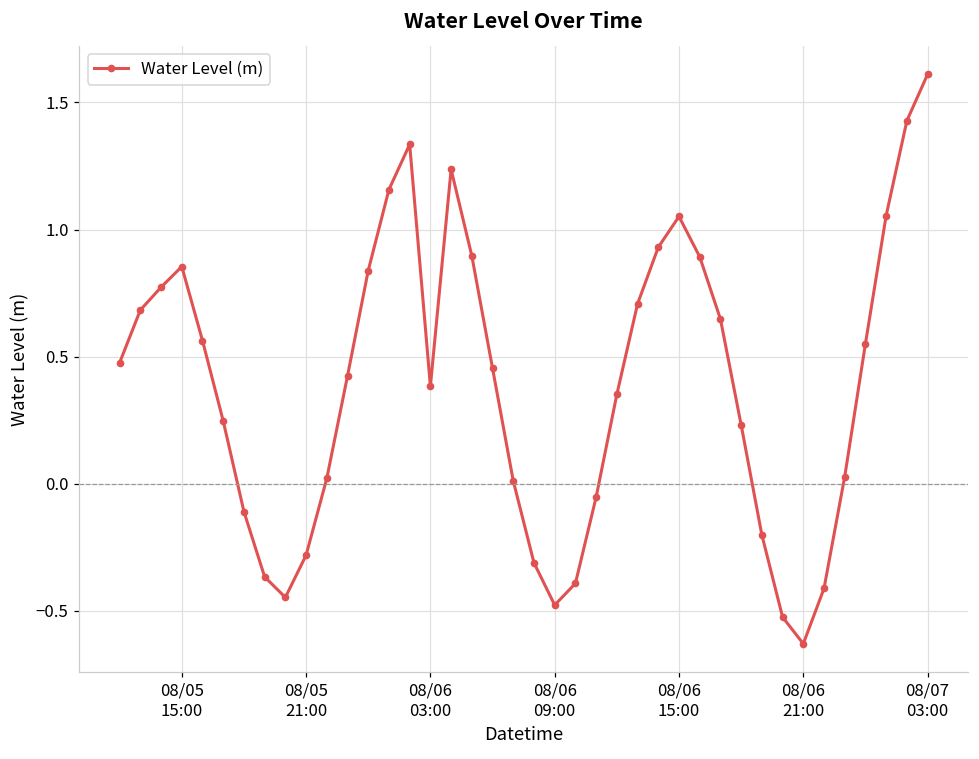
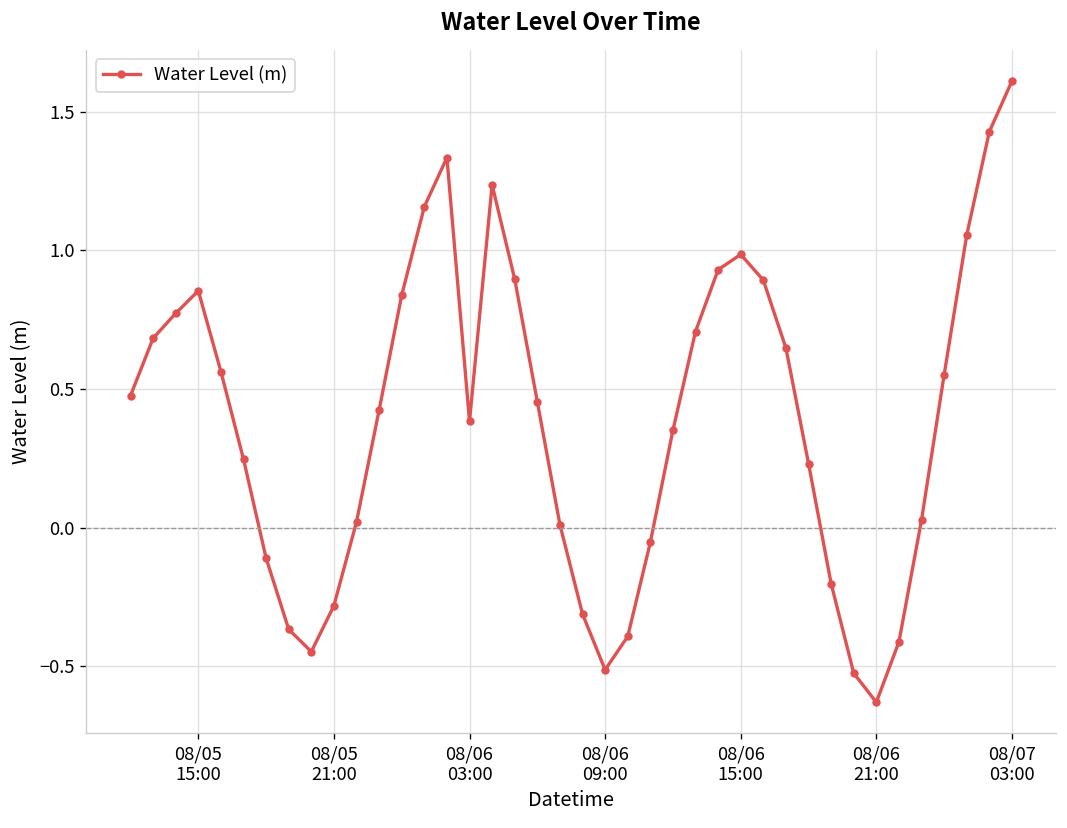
08/06 09:00: -0.48 -> -0.51
08/06 15:00: 1.05 -> 0.99
